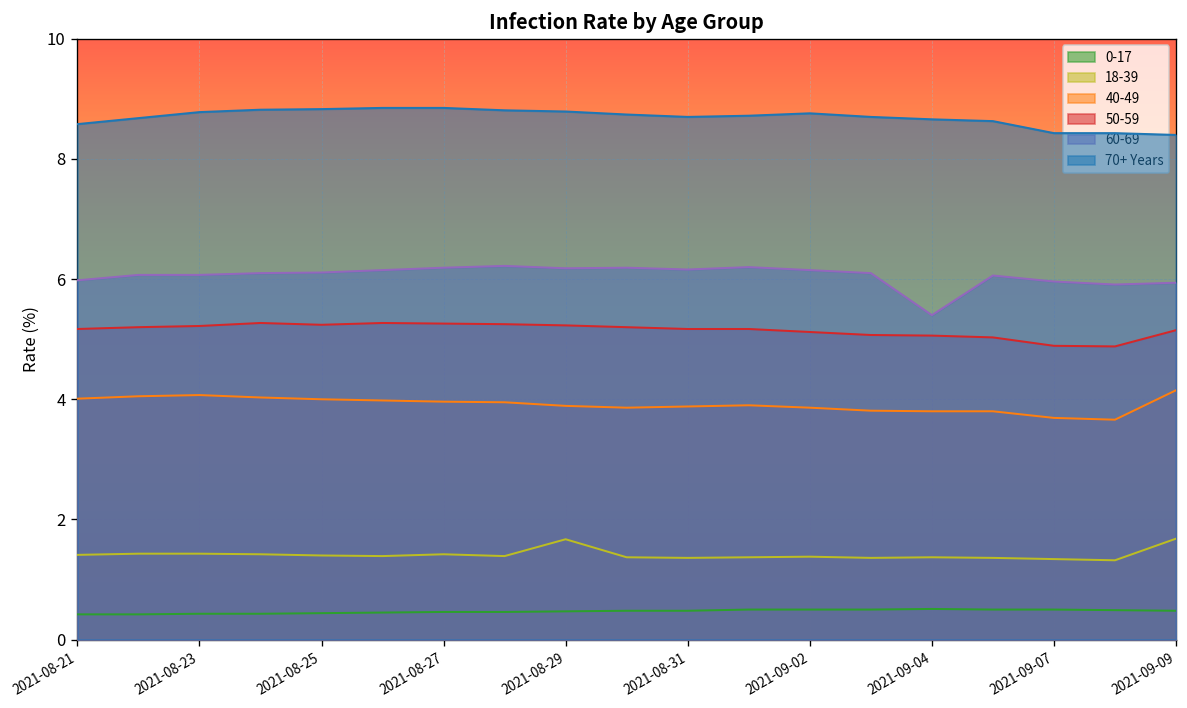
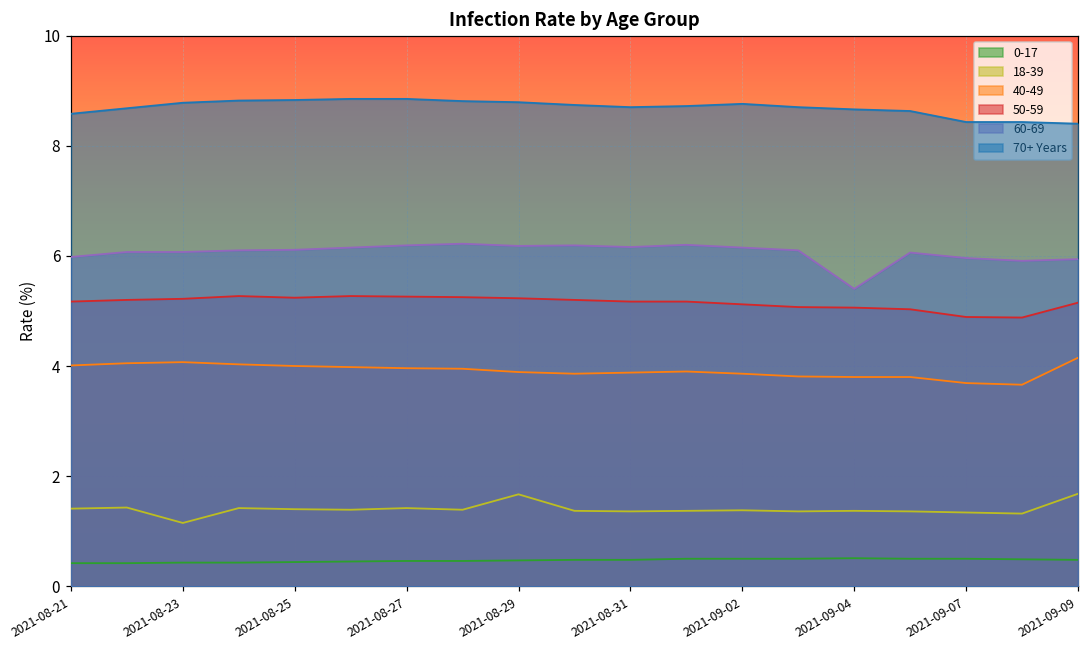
18-39, 2021-08-23: 1.4 -> 1.2
